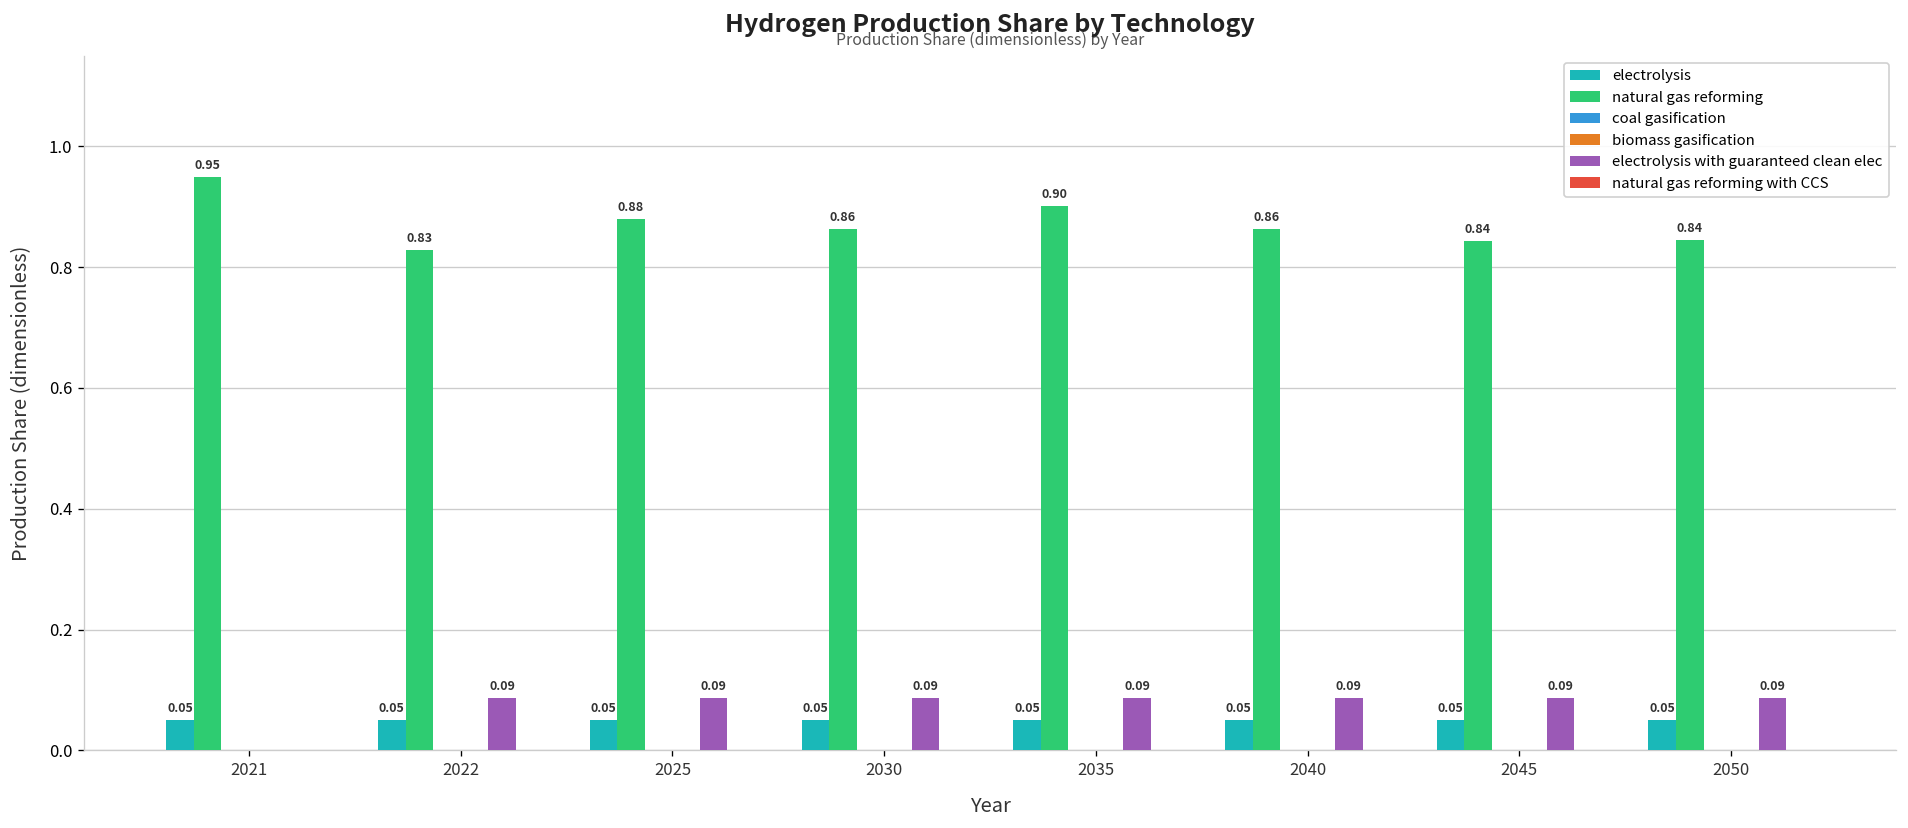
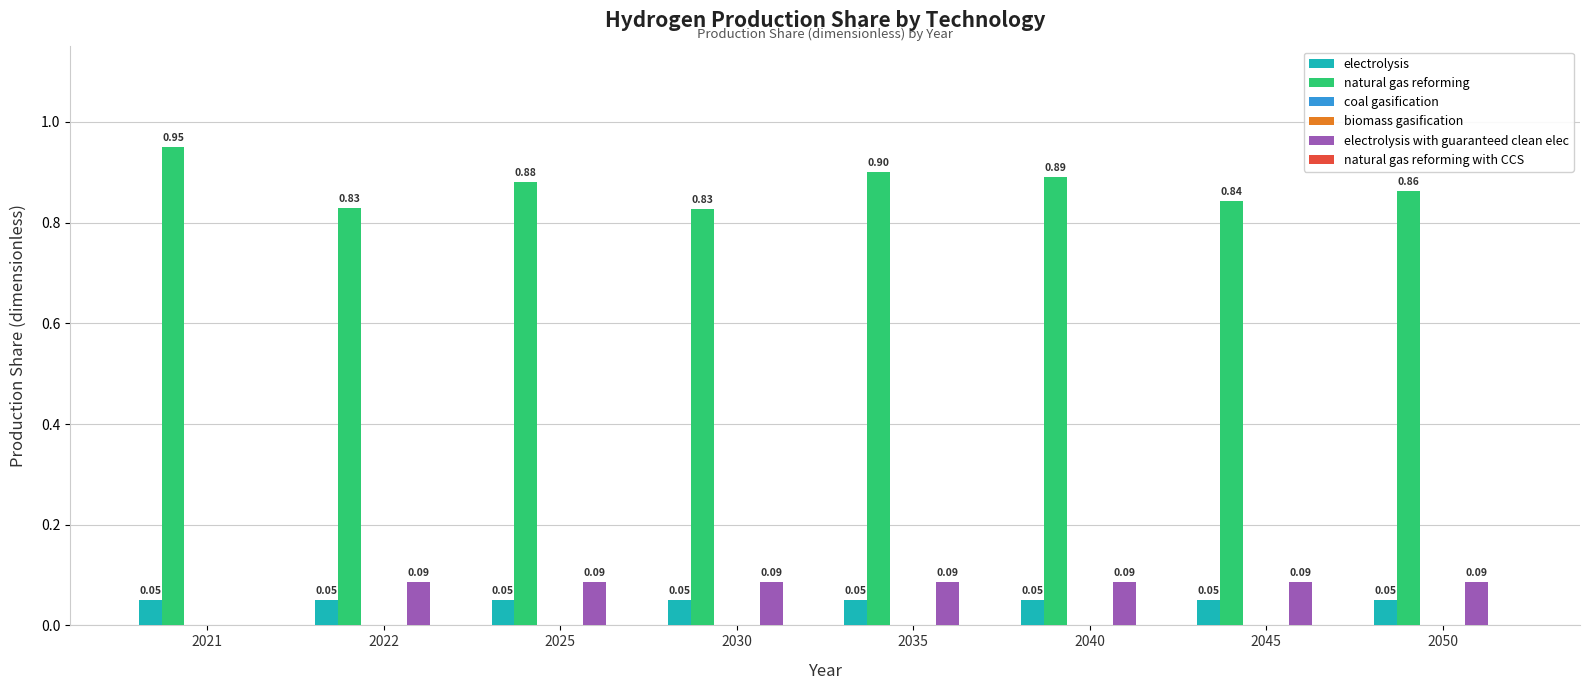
natural gas reforming, 2030: 0.86 -> 0.83
natural gas reforming, 2040: 0.86 -> 0.89
natural gas reforming, 2050: 0.84 -> 0.86
